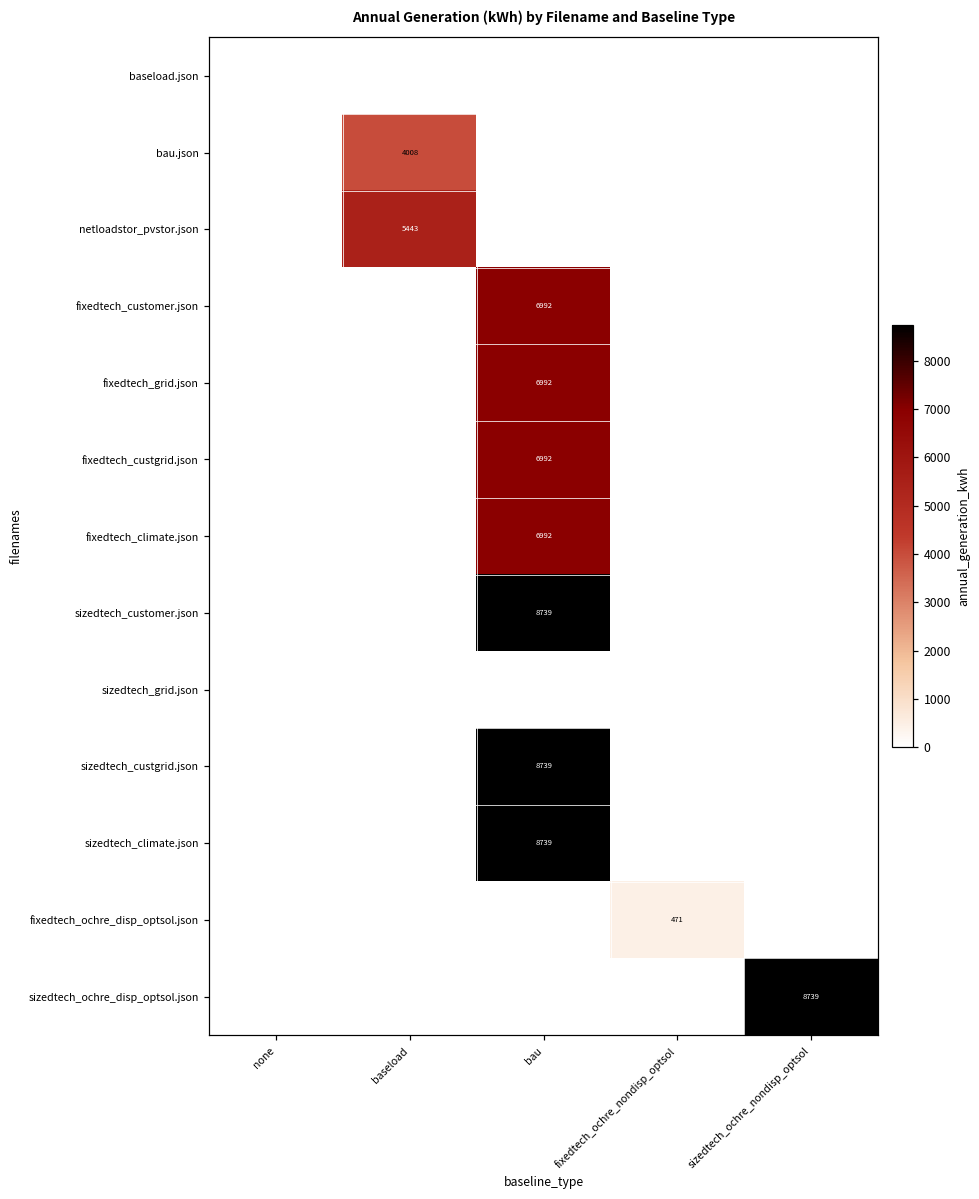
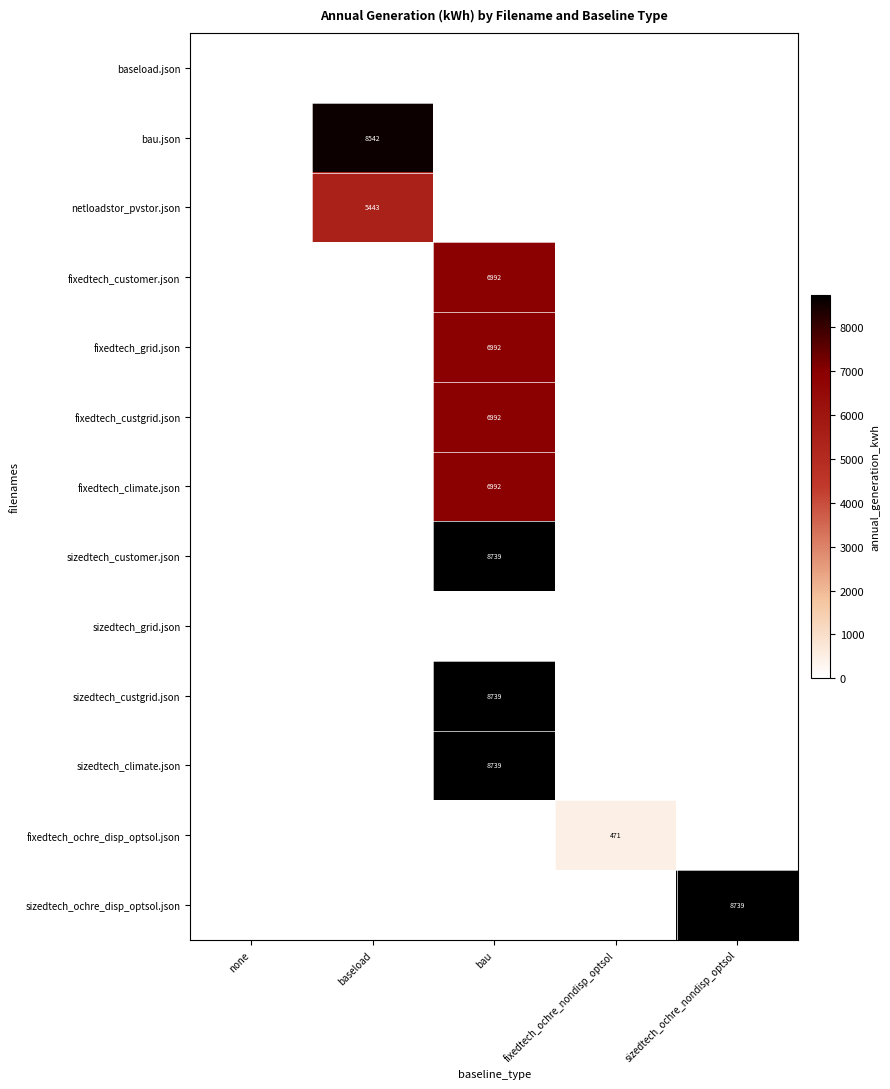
bau.json, baseload: 4008 -> 8542
